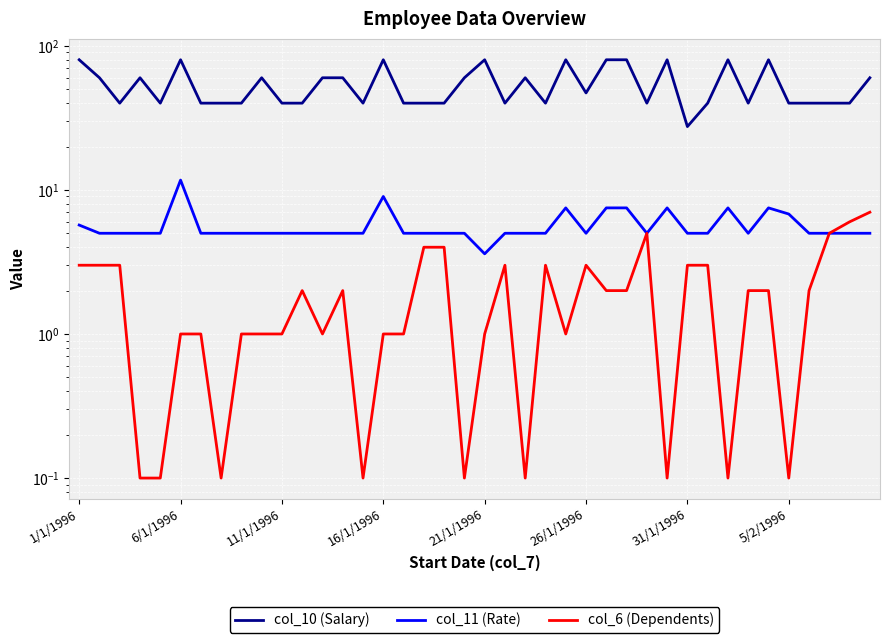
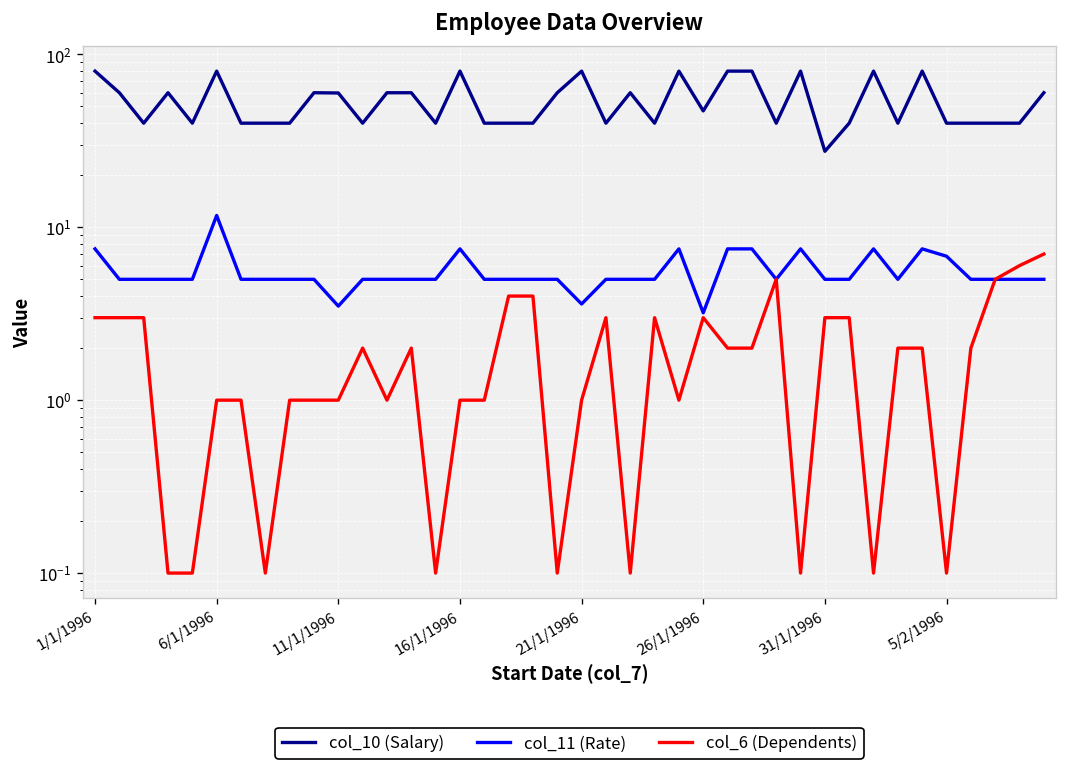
col_11 (Rate), 1/1/1996: 5.7 -> 8
col_10 (Salary), 11/1/1996: 40 -> 60
col_11 (Rate), 11/1/1996: 5.0 -> 3.5
col_11 (Rate), 16/1/1996: 9 -> 8
col_11 (Rate), 26/1/1996: 5.0 -> 3.2
